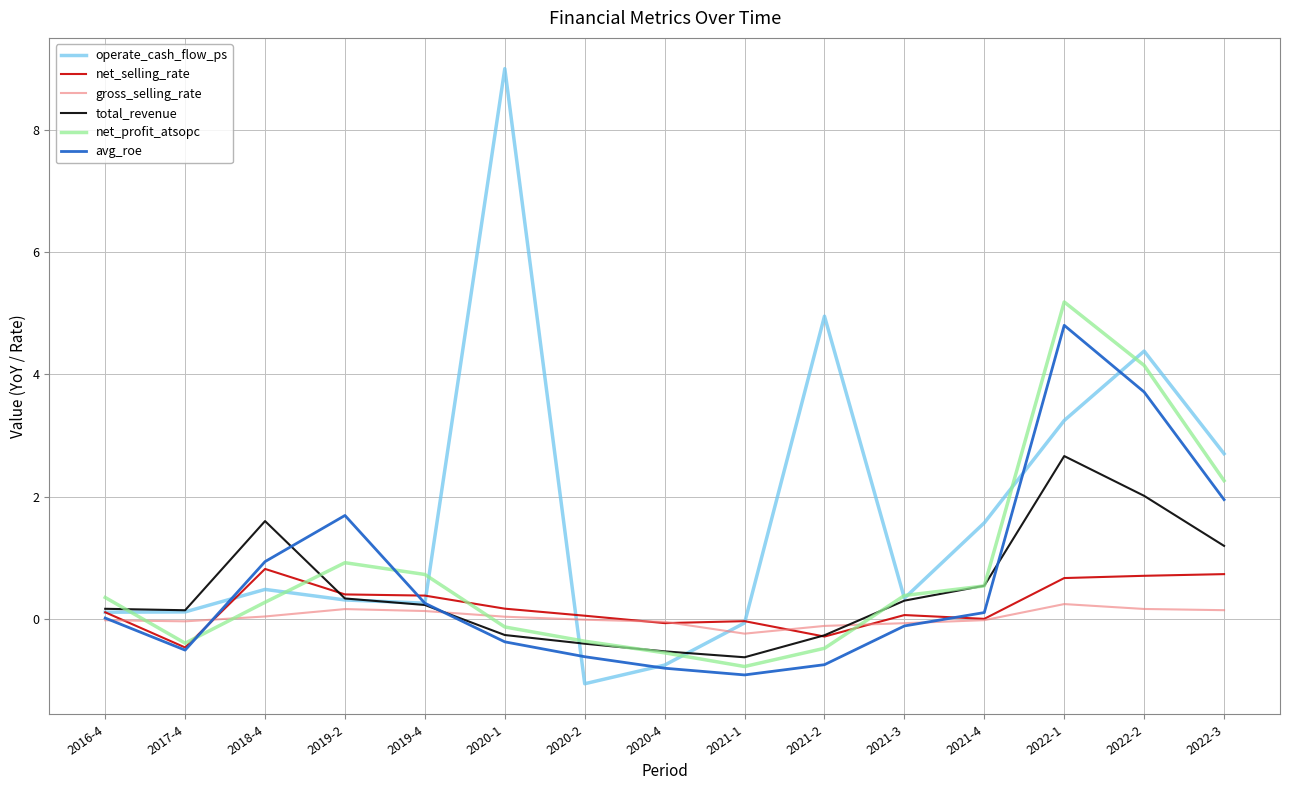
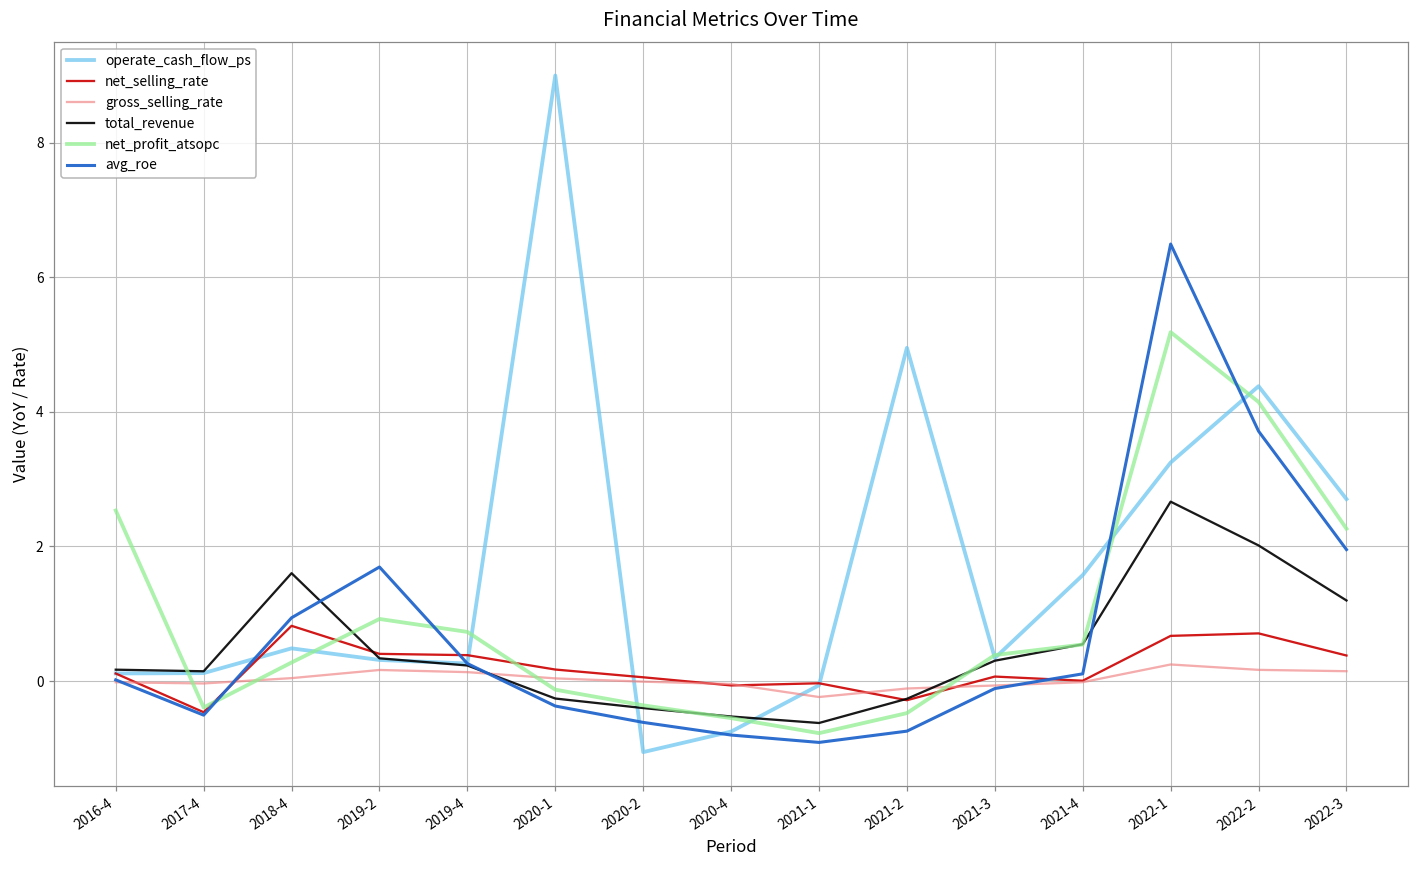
net_profit_atsopc, 2016-4: 0.4 -> 2.5
avg_roe, 2022-1: 4.8 -> 6.5
net_selling_rate, 2022-3: 0.7 -> 0.4
